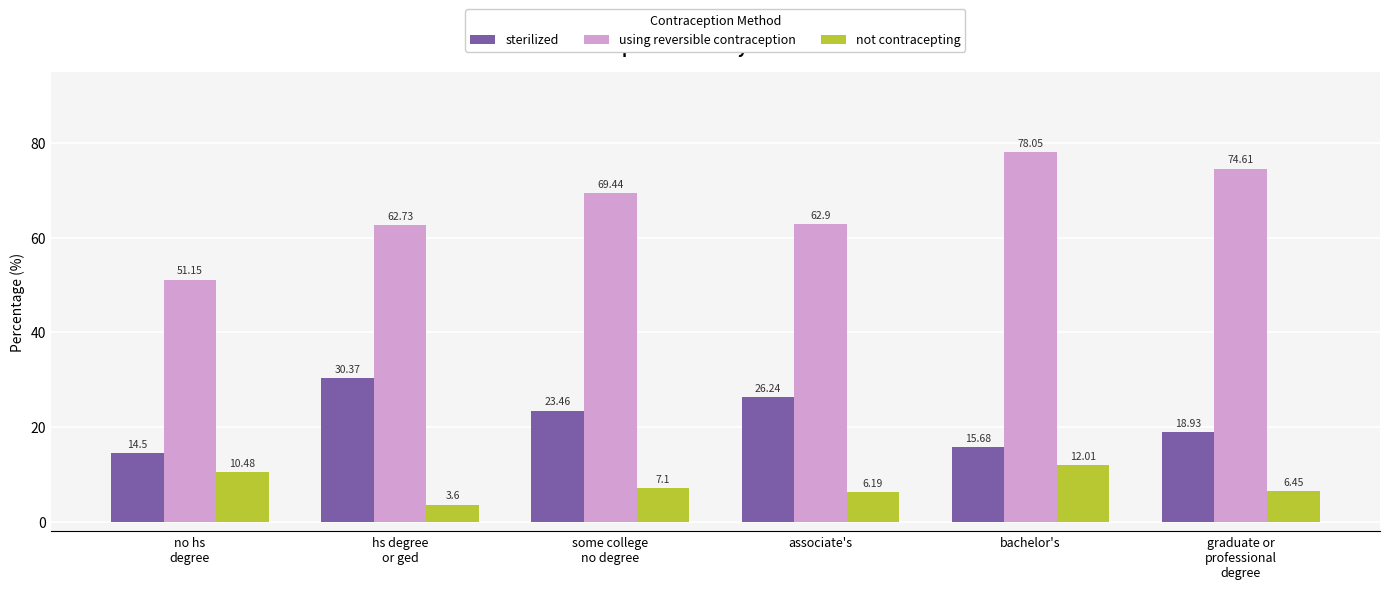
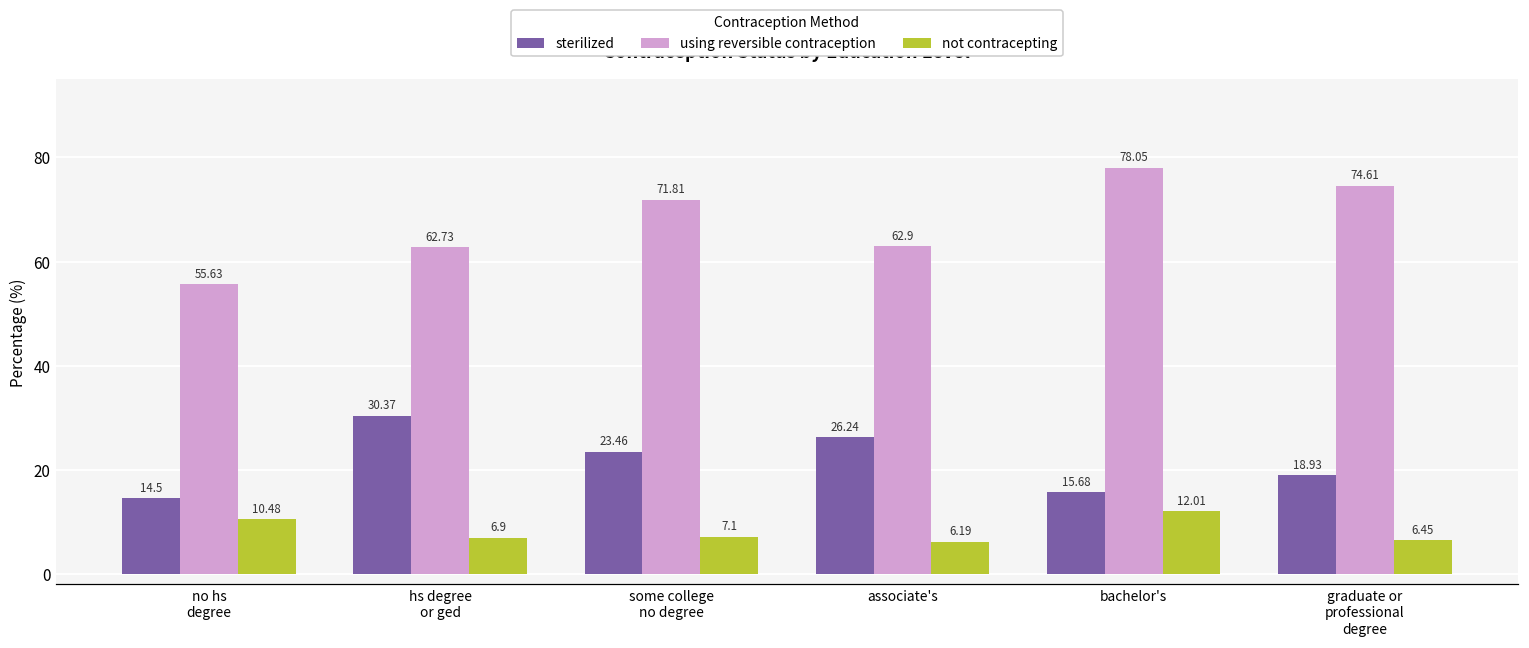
using reversible contraception, no hs degree: 51.15 -> 55.63
not contracepting, hs degree or ged: 3.6 -> 6.9
using reversible contraception, some college no degree: 69.44 -> 71.81
